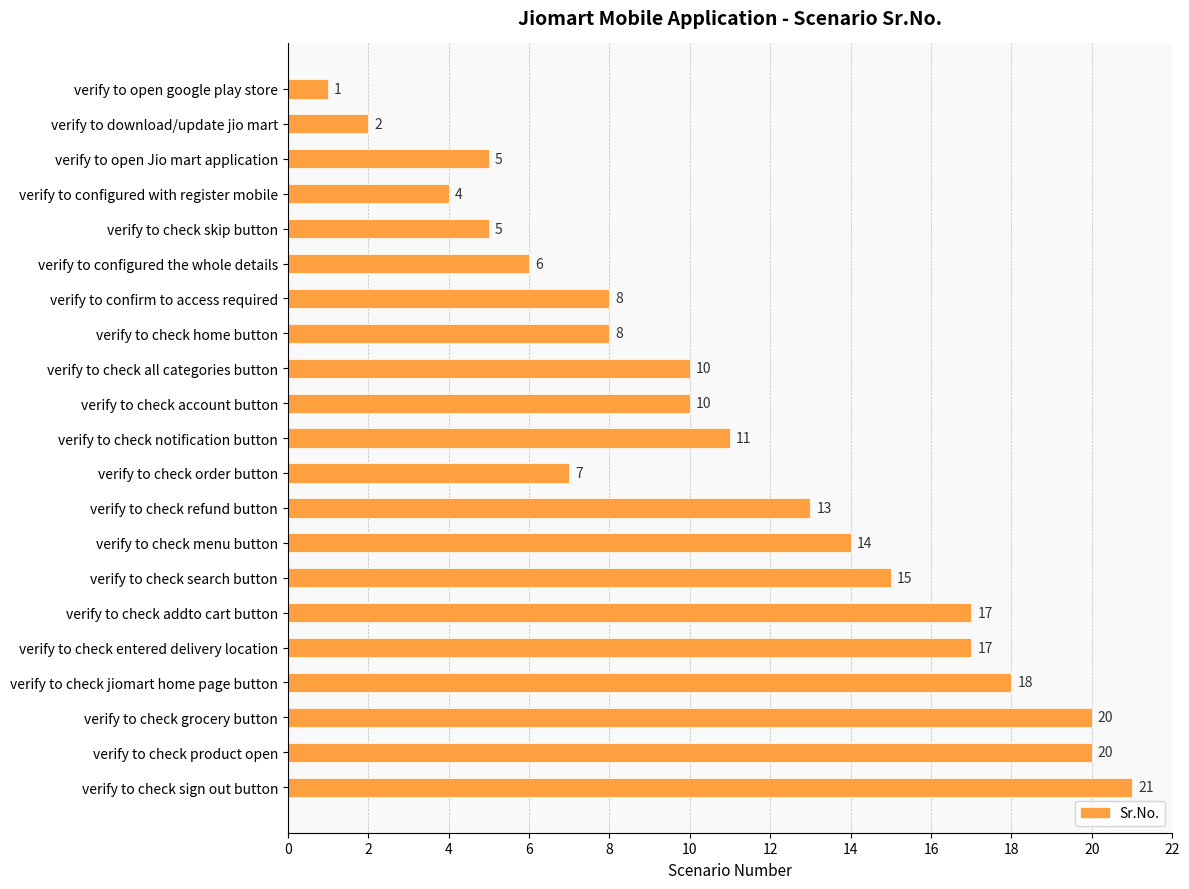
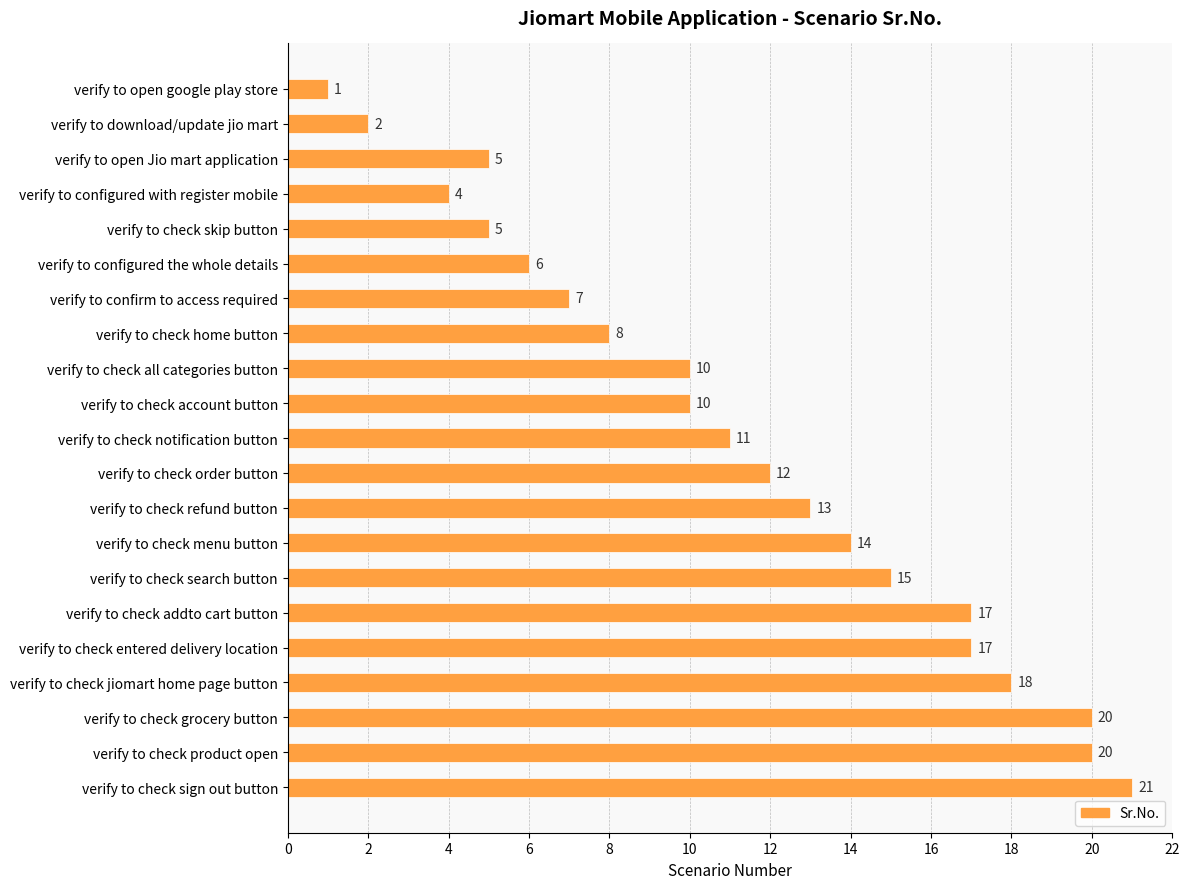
verify to confirm to access required: 8 -> 7
verify to check order button: 7 -> 12
